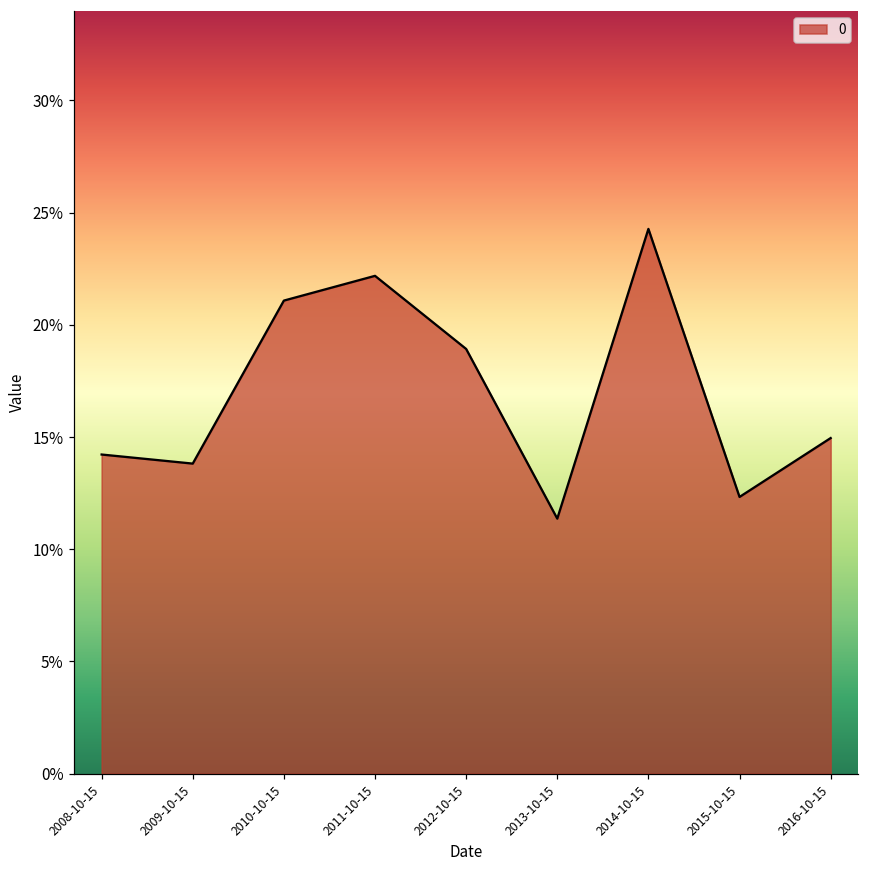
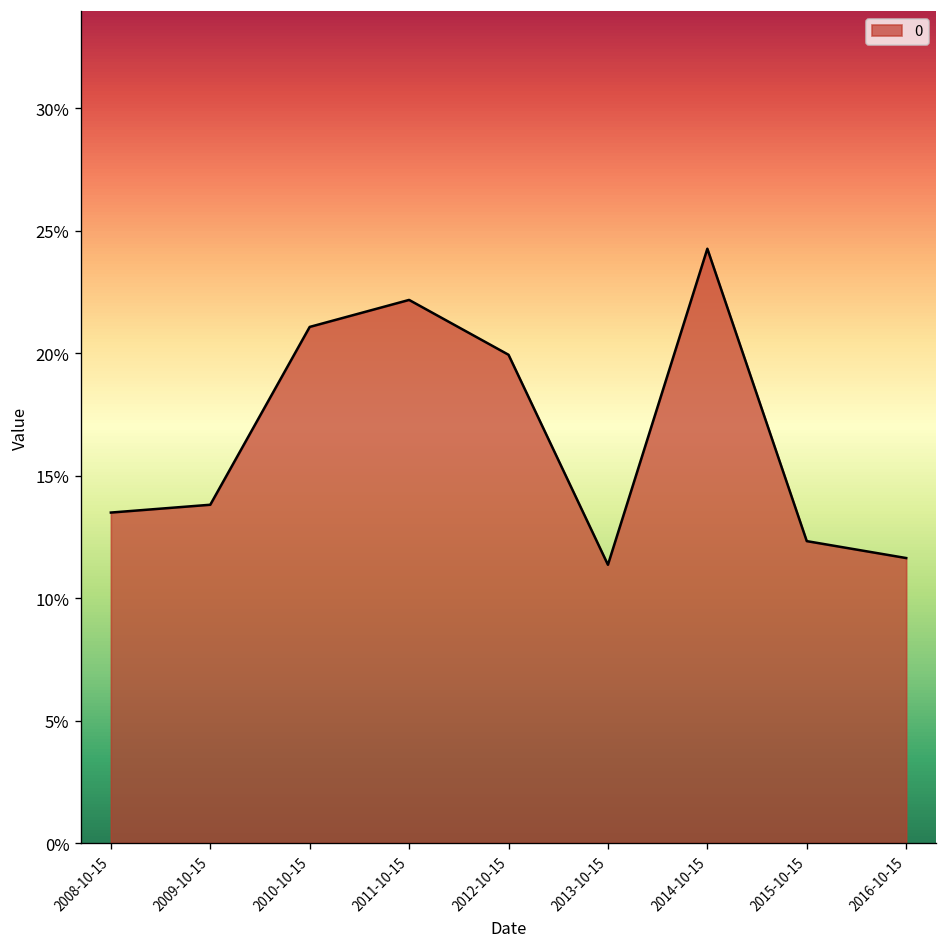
2008-10-15: 14.2% -> 13.5%
2012-10-15: 18.9% -> 19.9%
2016-10-15: 15.0% -> 11.6%
